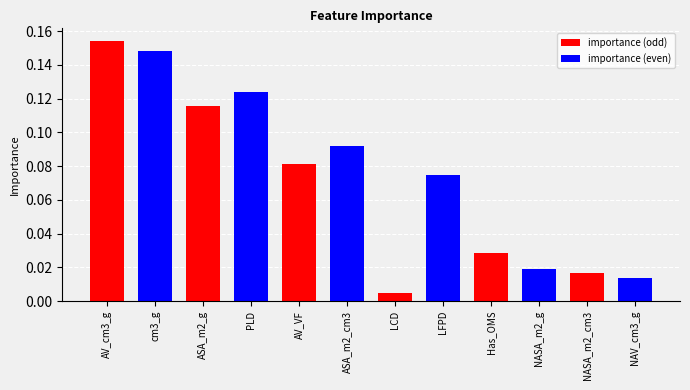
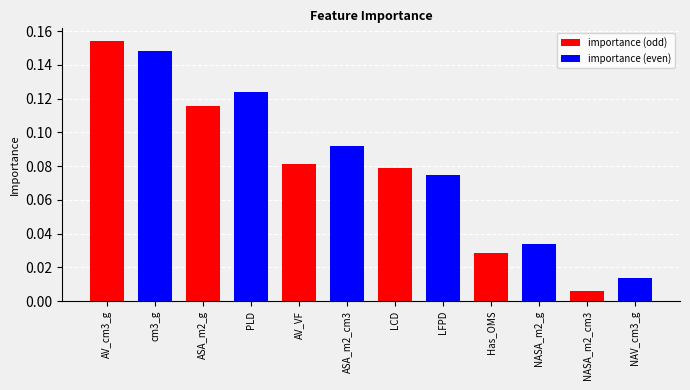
LCD: 0.005 -> 0.079
NASA_m2_g: 0.019 -> 0.034
NASA_m2_cm3: 0.016 -> 0.006
